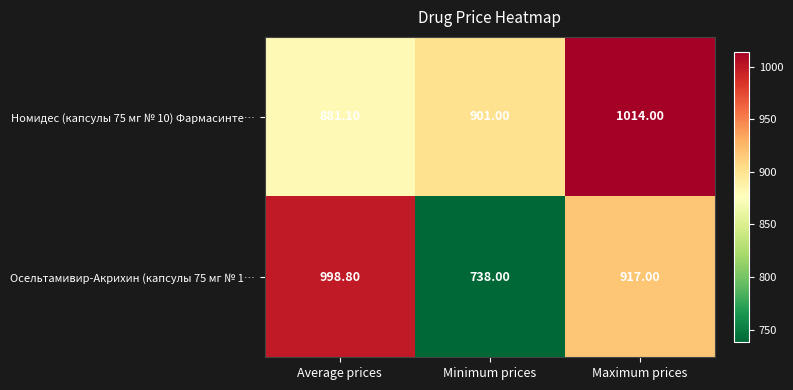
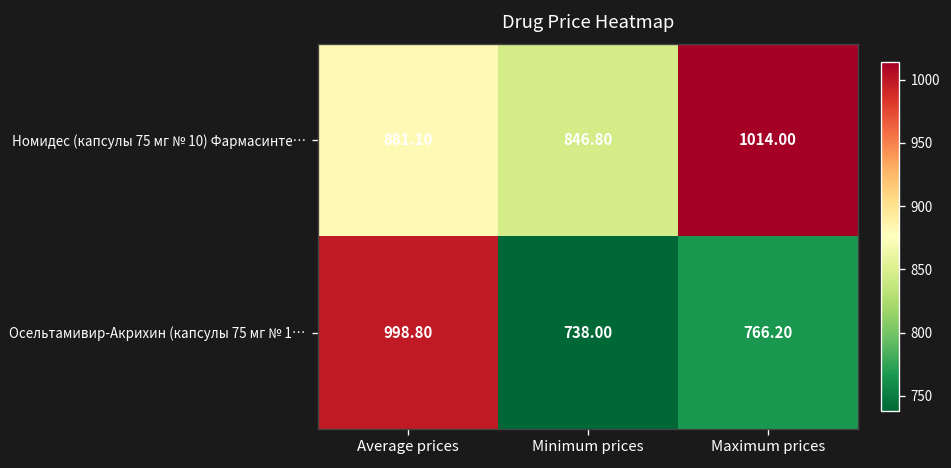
Номидес (капсулы 75 мг № 10) Фармасинте…, Minimum prices: 901.00 -> 846.80
Осельтамивир-Акрихин (капсулы 75 мг № 1…, Maximum prices: 917.00 -> 766.20
